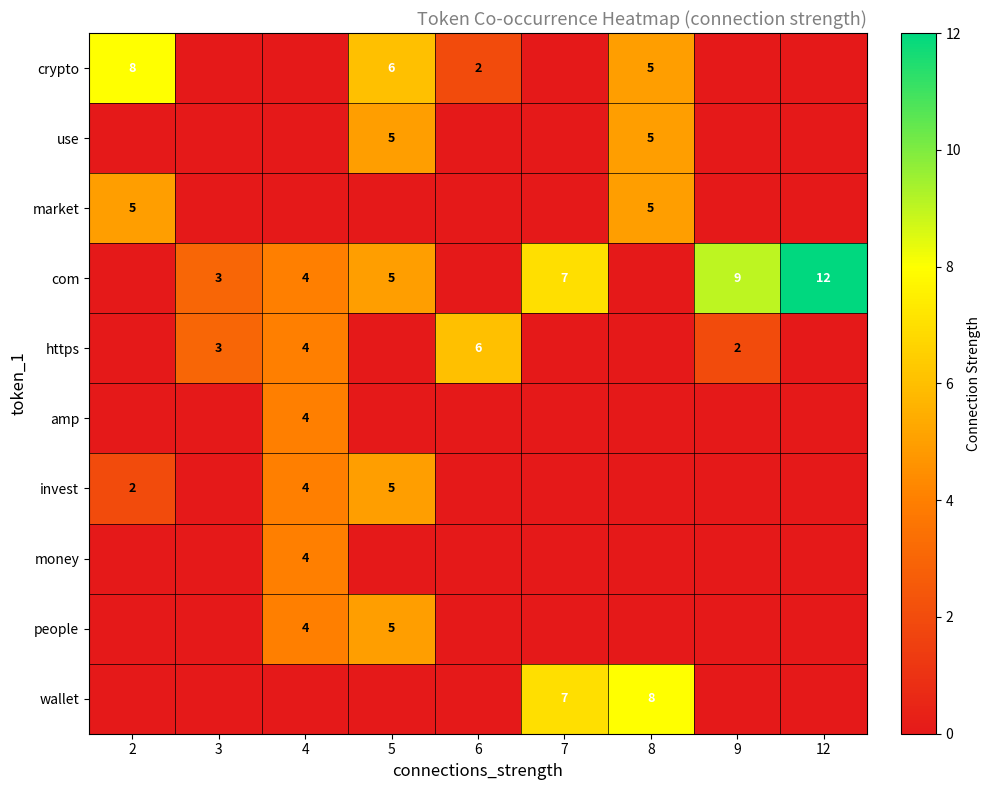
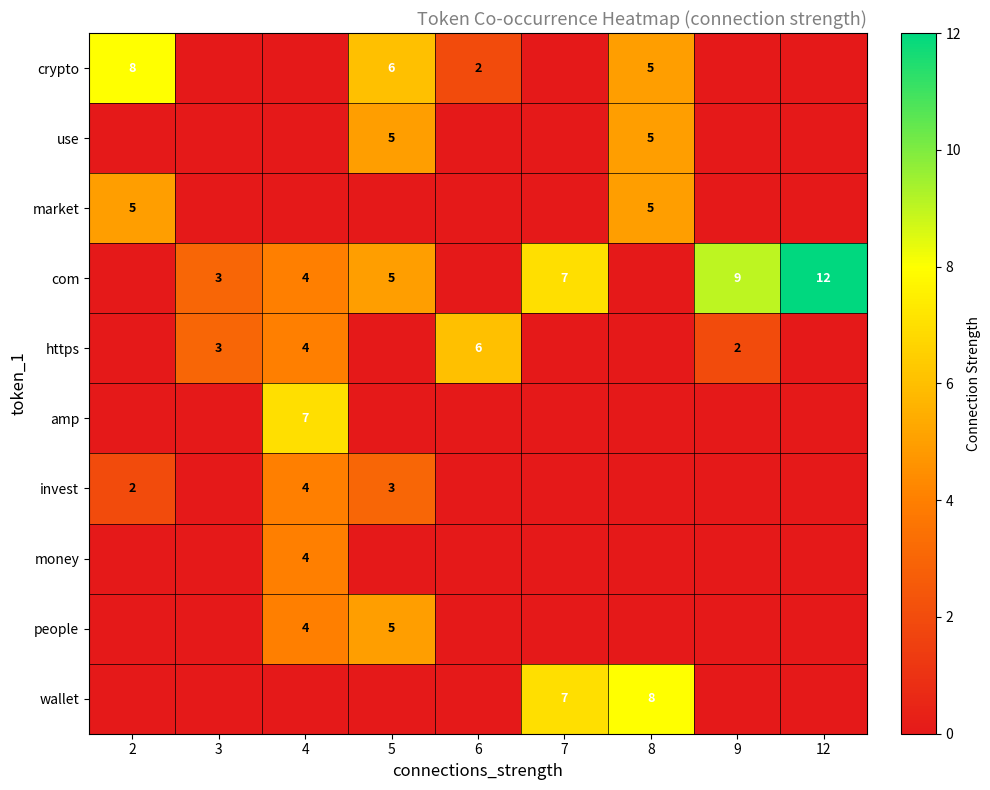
amp, 4: 4 -> 7
invest, 5: 5 -> 3
